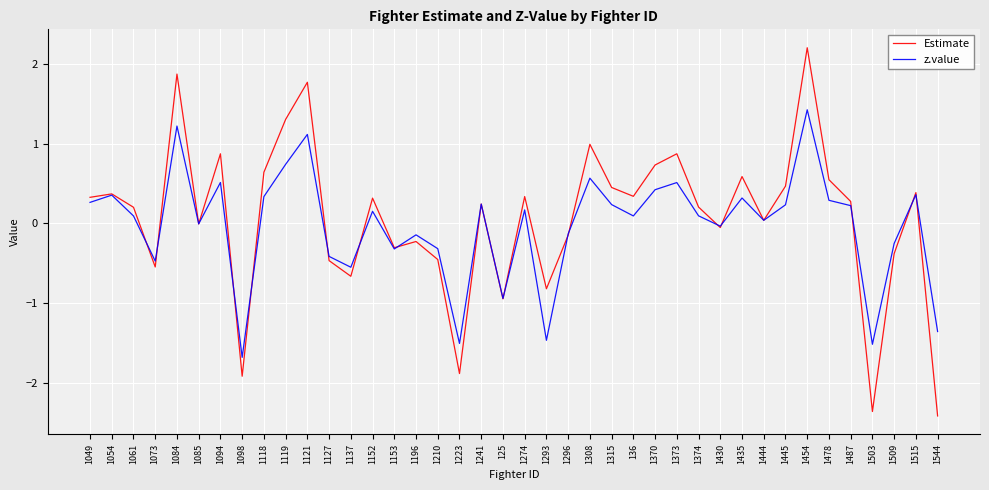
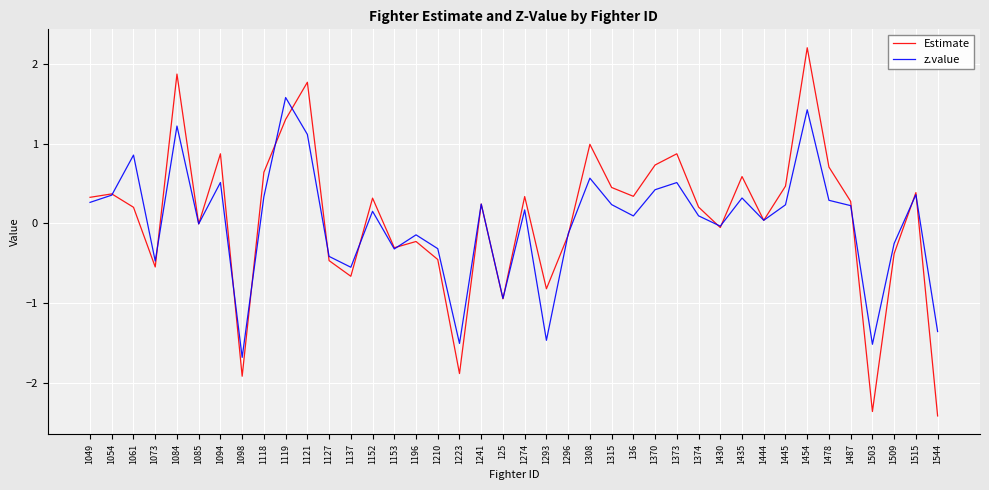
z.value, 1061: 0.1 -> 0.9
z.value, 1119: 0.7 -> 1.6
Estimate, 1478: 0.5 -> 0.7
